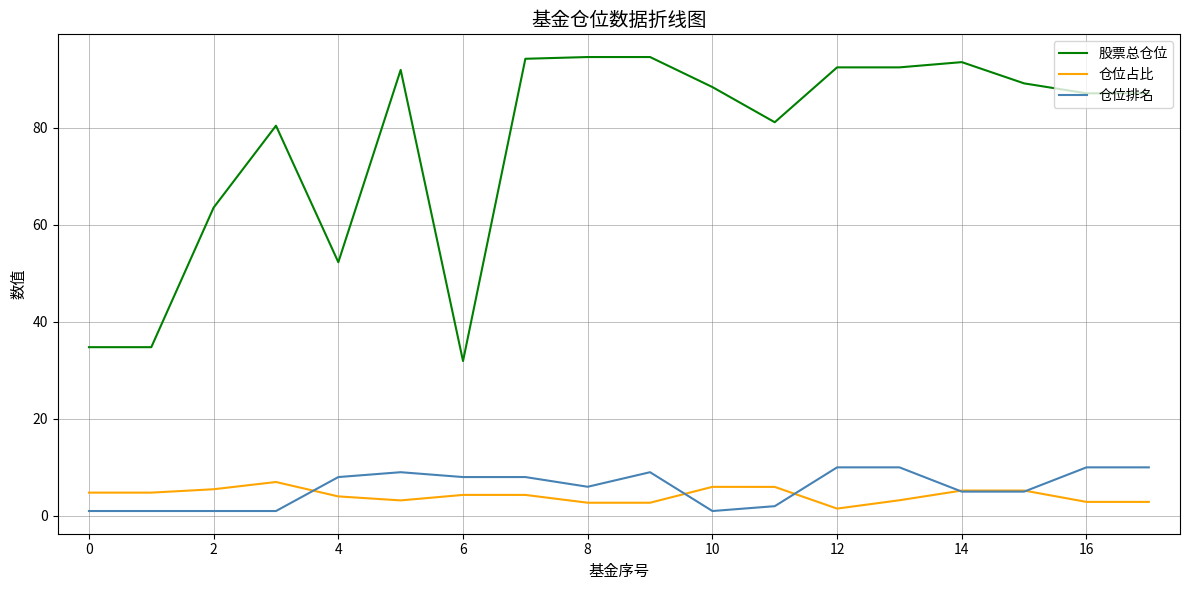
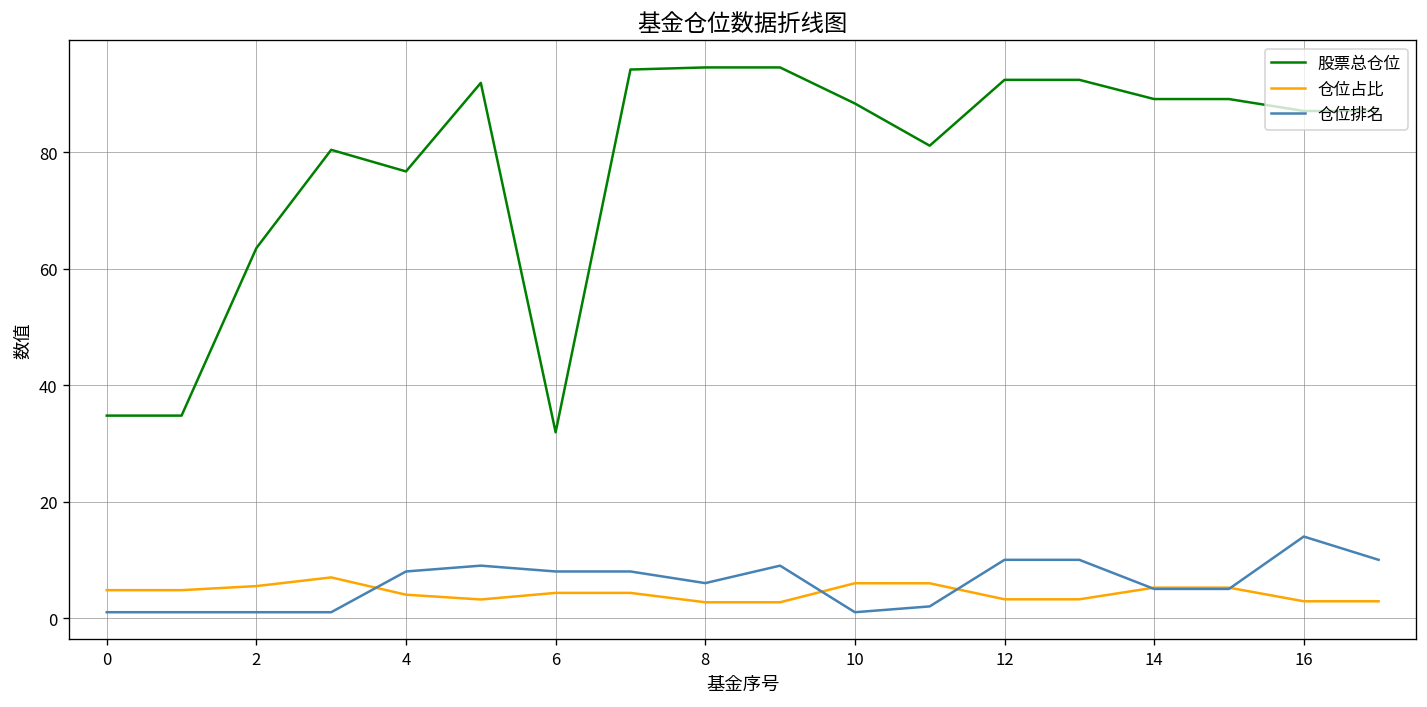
股票总仓位, 4: 52 -> 77
仓位占比, 12: 2 -> 3
股票总仓位, 14: 94 -> 89
仓位排名, 16: 10 -> 14
